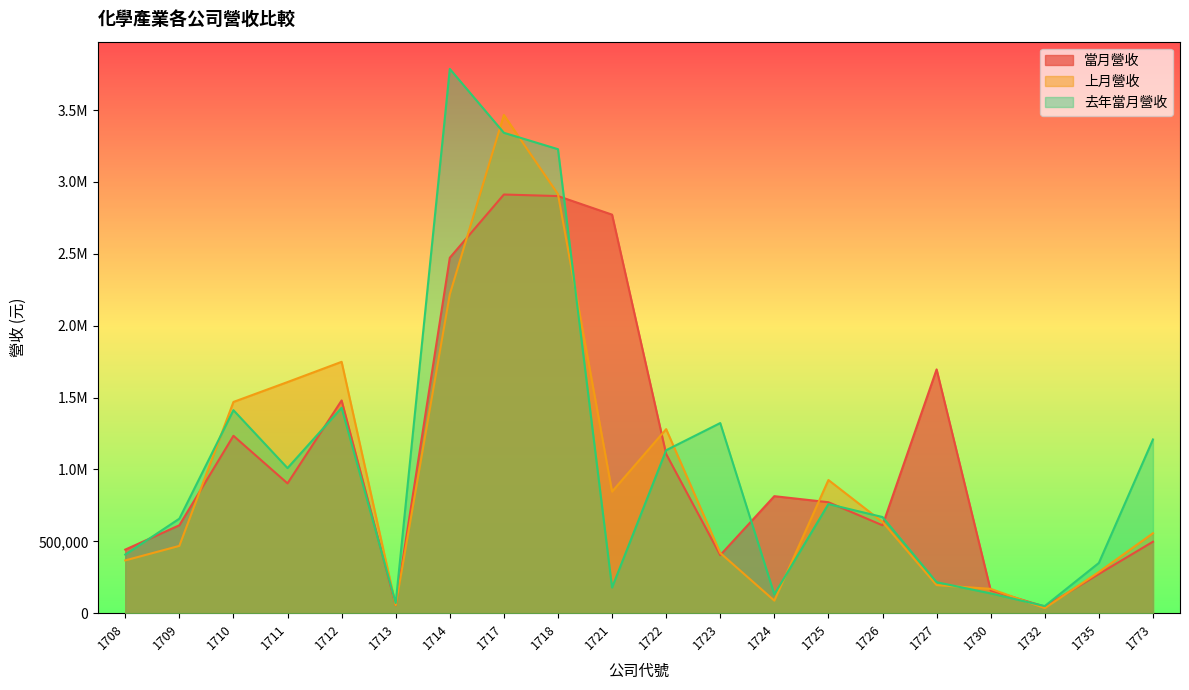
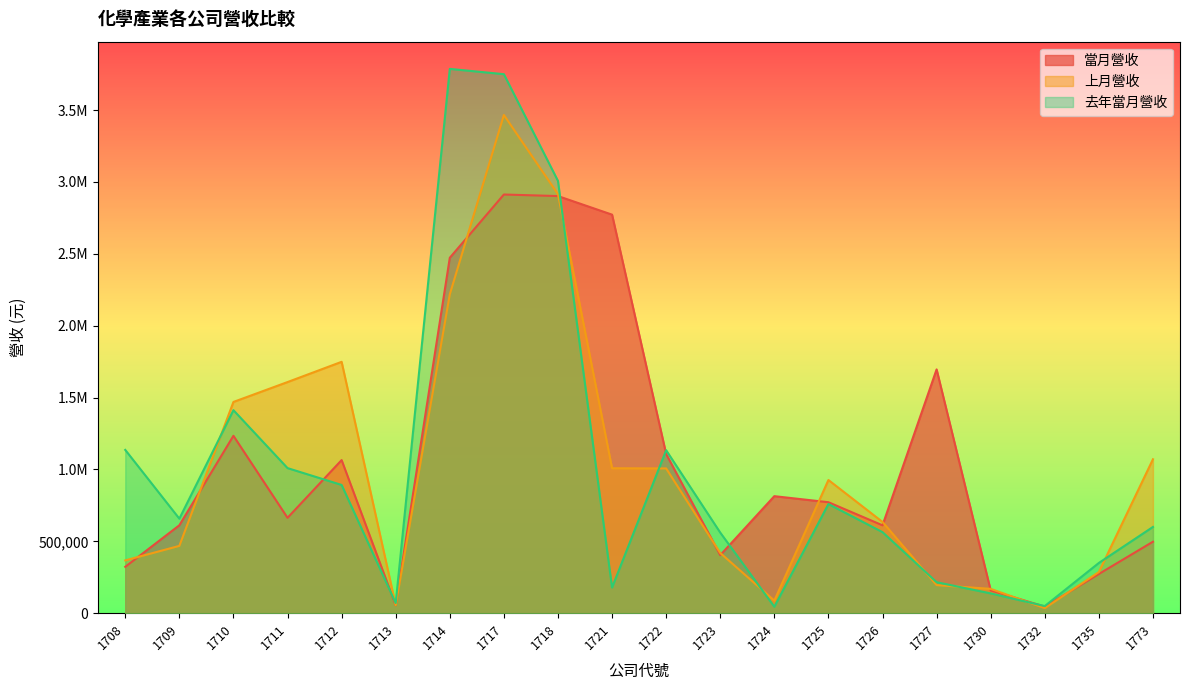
當月營收, 1708: 440,000 -> 320,000
去年當月營收, 1708: 410,000 -> 1,140,000
當月營收, 1711: 900,000 -> 660,000
當月營收, 1712: 1,480,000 -> 1,070,000
去年當月營收, 1712: 1,430,000 -> 890,000
去年當月營收, 1717: 3,340,000 -> 3,750,000
去年當月營收, 1718: 3,230,000 -> 3,010,000
上月營收, 1721: 850,000 -> 1,010,000
上月營收, 1722: 1,280,000 -> 1,010,000
去年當月營收, 1723: 1,320,000 -> 560,000
去年當月營收, 1724: 130,000 -> 50,000
去年當月營收, 1726: 670,000 -> 560,000
上月營收, 1773: 560,000 -> 1,070,000
去年當月營收, 1773: 1,210,000 -> 600,000
